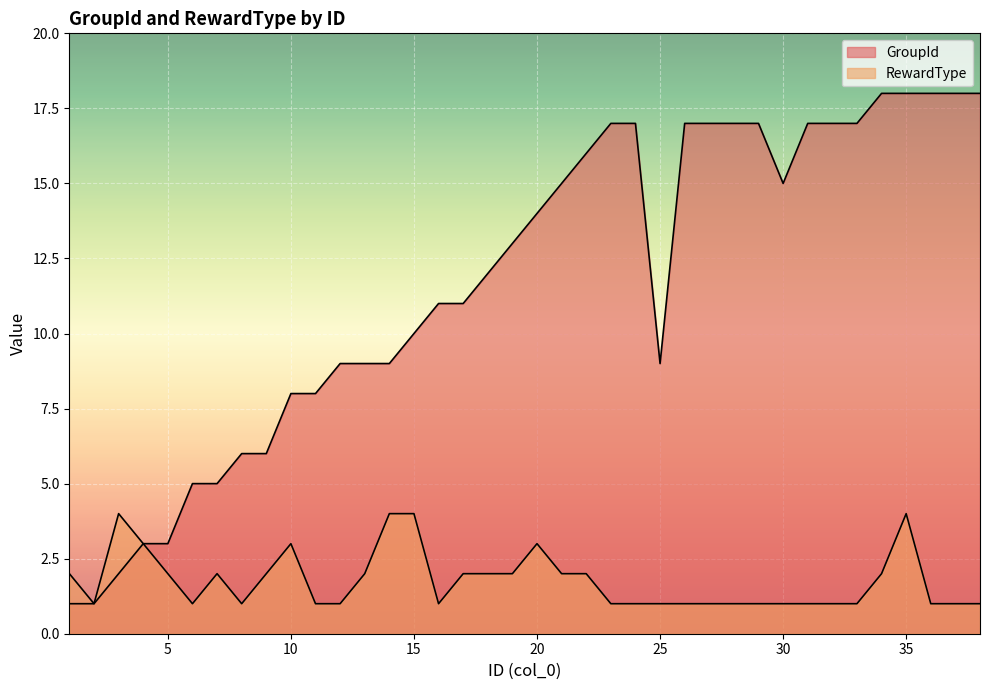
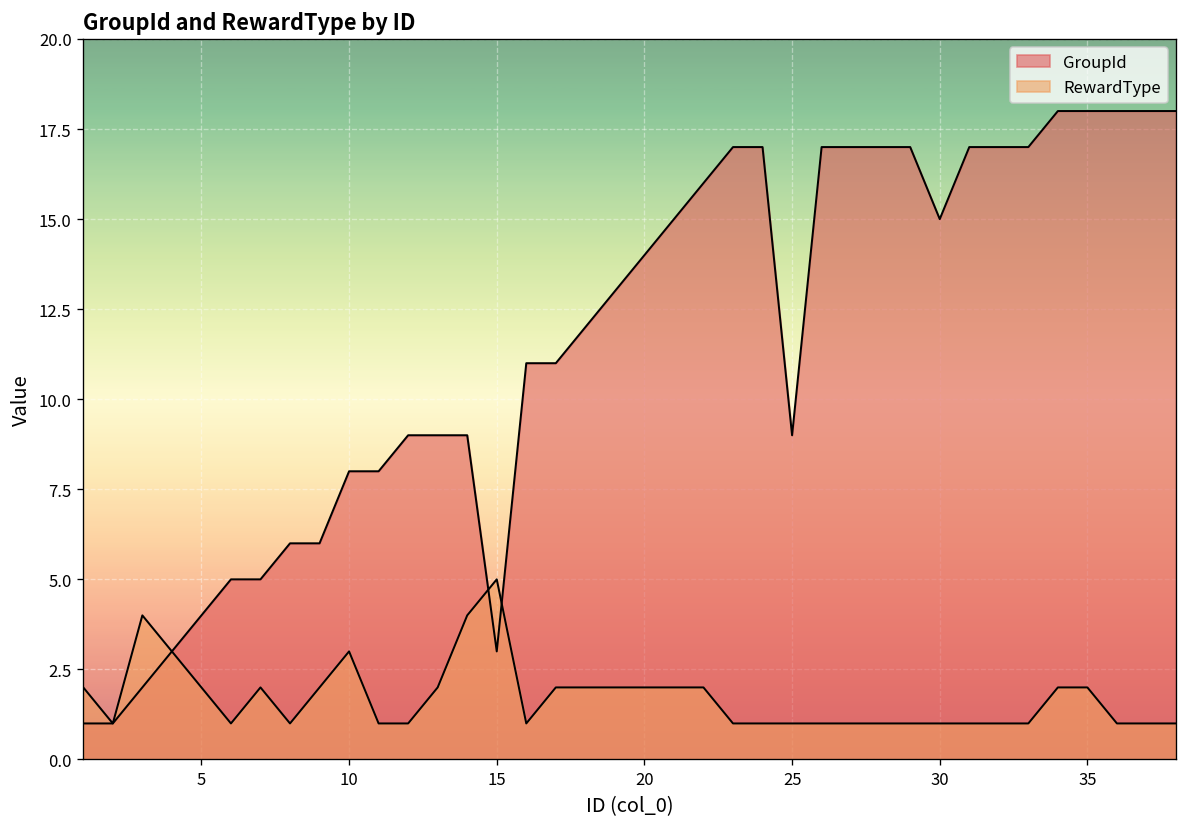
GroupId, 5: 3 -> 4
GroupId, 15: 10 -> 3
RewardType, 15: 4 -> 5
RewardType, 20: 3 -> 2
RewardType, 35: 4 -> 2
